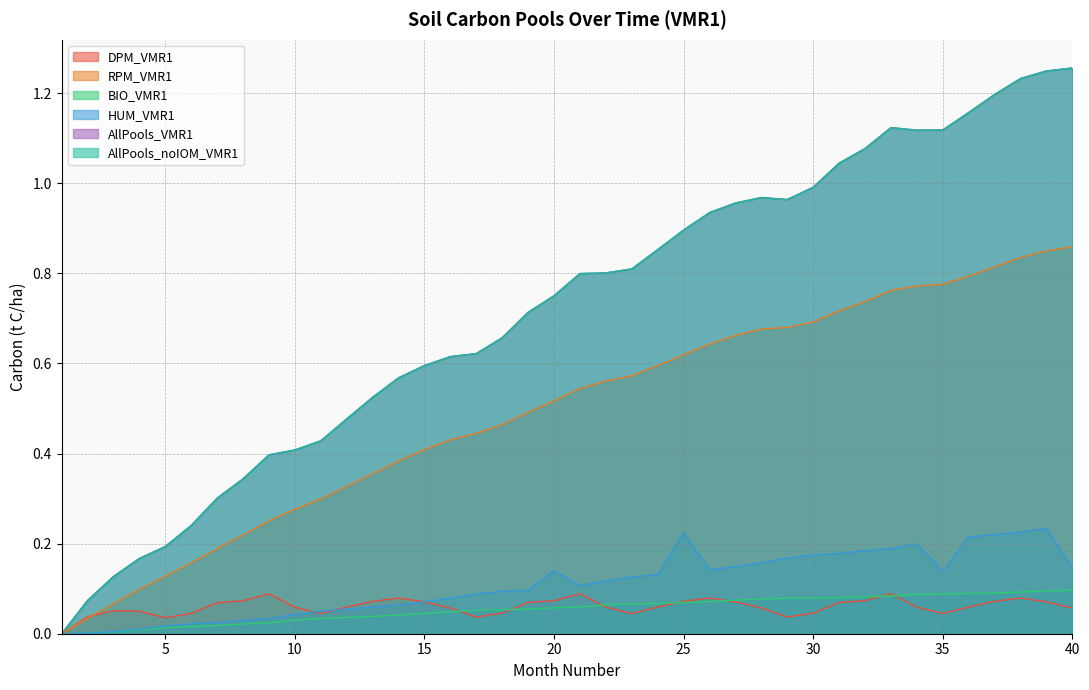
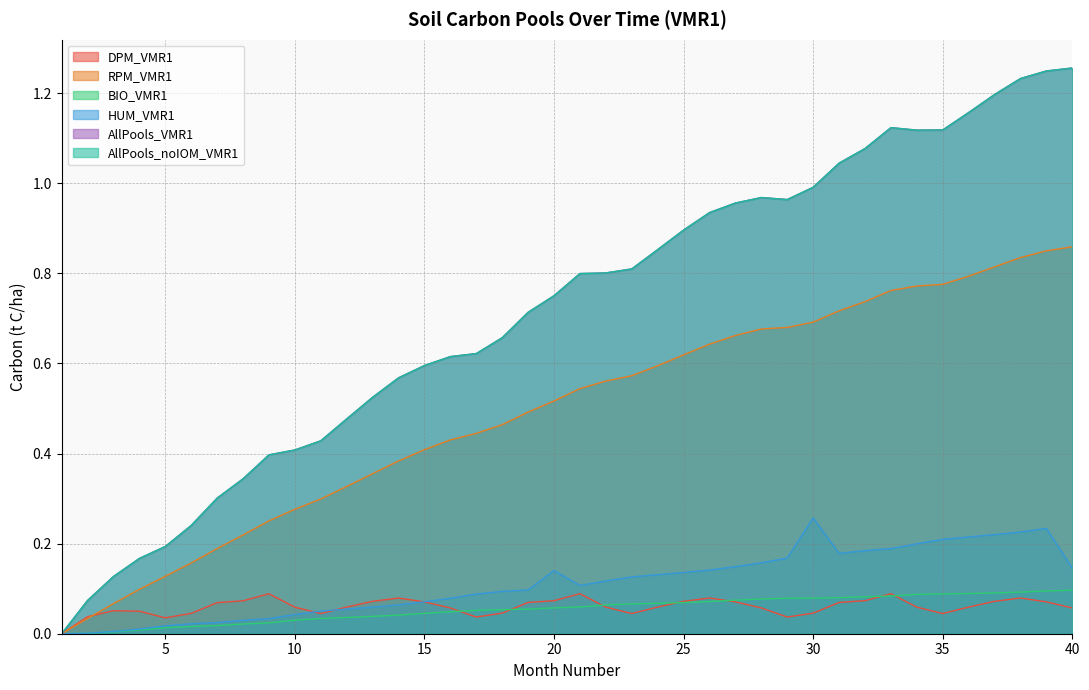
HUM_VMR1, 25: 0.22 -> 0.14
HUM_VMR1, 30: 0.17 -> 0.26
HUM_VMR1, 35: 0.14 -> 0.21
